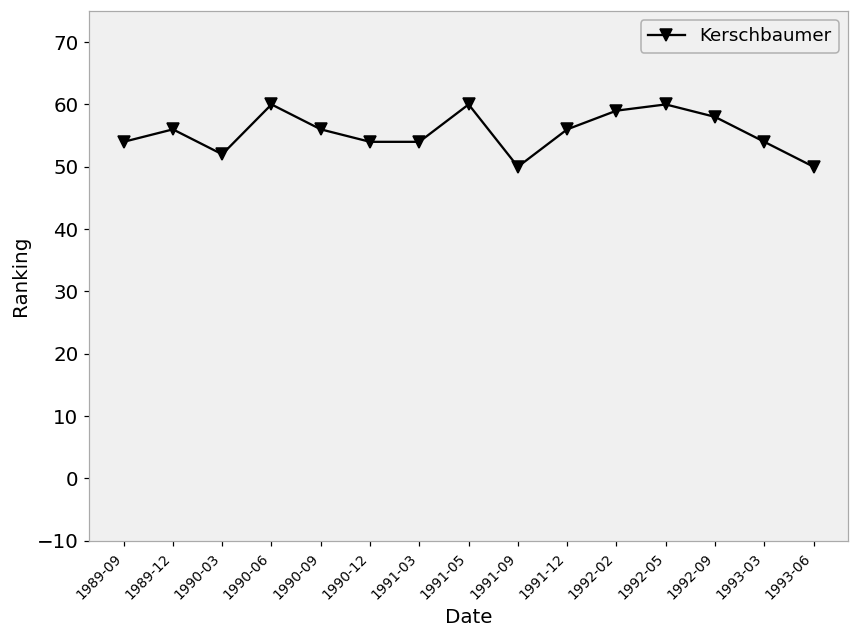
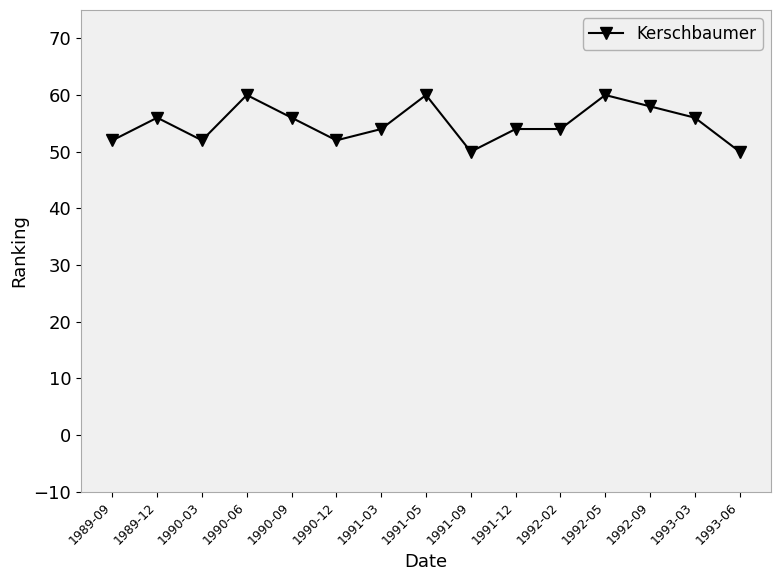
1989-09: 54 -> 52
1990-12: 54 -> 52
1991-12: 56 -> 54
1992-02: 59 -> 54
1993-03: 54 -> 56
